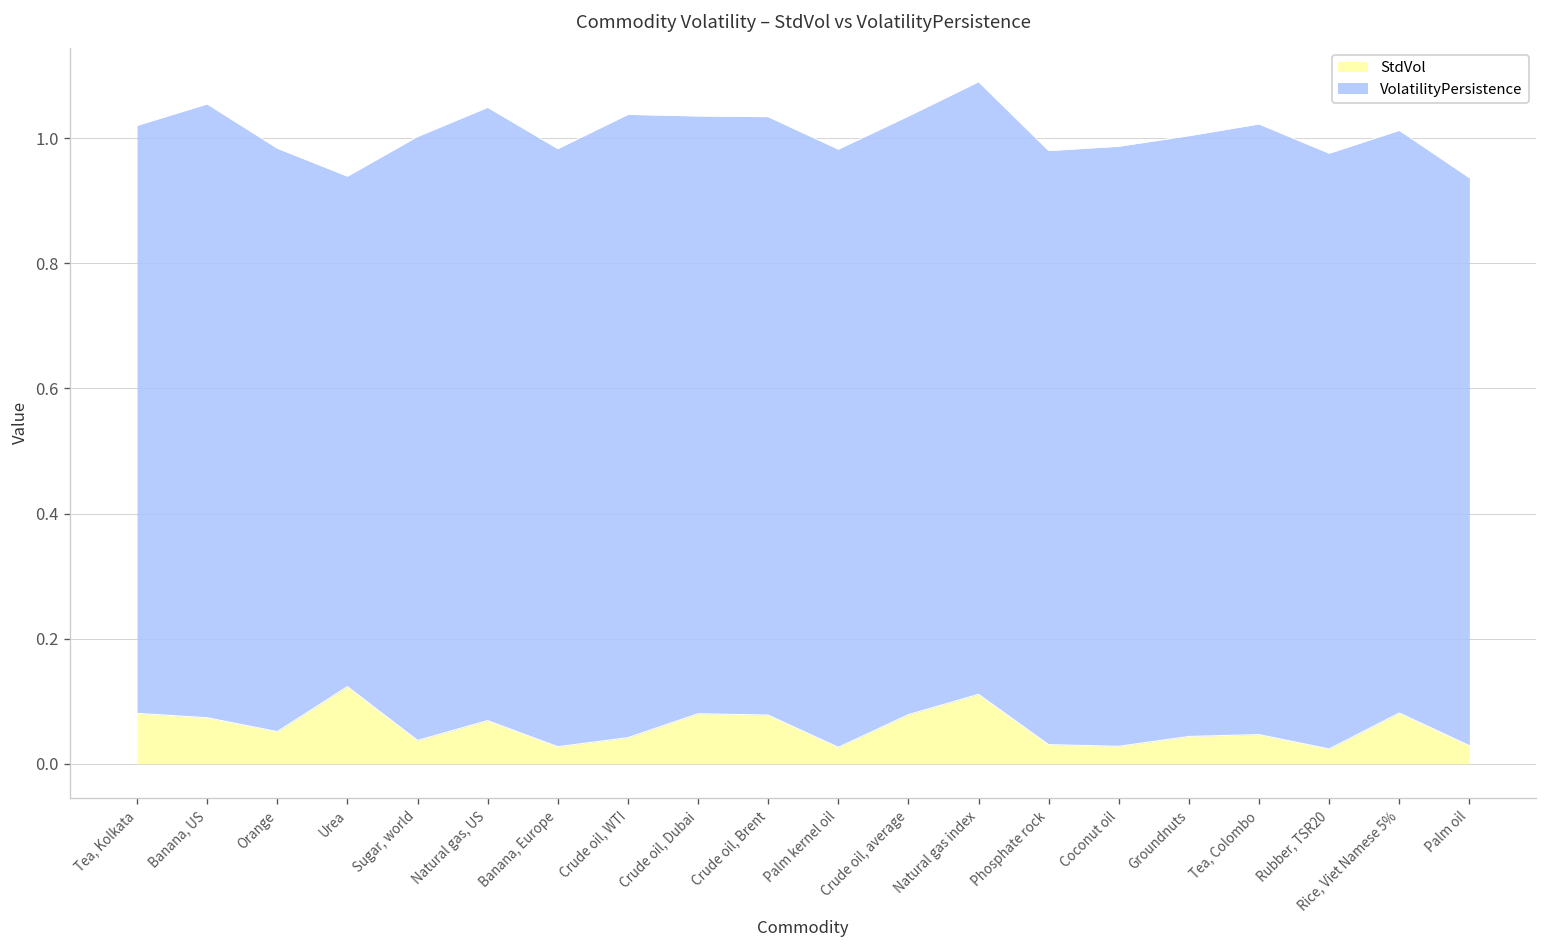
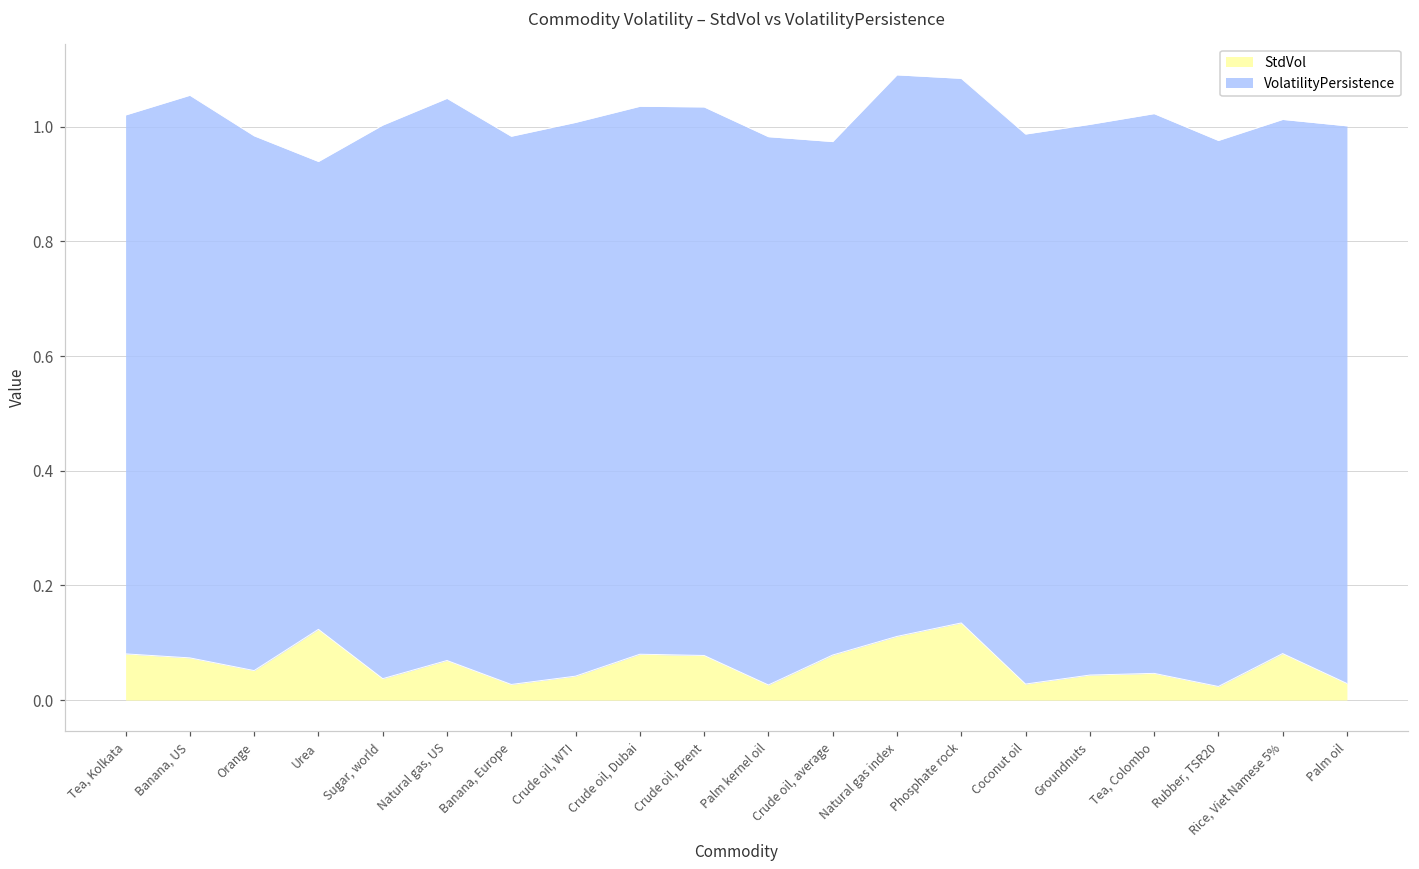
VolatilityPersistence, Crude oil, WTI: 1.00 -> 0.97
VolatilityPersistence, Crude oil, average: 0.96 -> 0.90
StdVol, Phosphate rock: 0.03 -> 0.13
VolatilityPersistence, Palm oil: 0.91 -> 0.97
